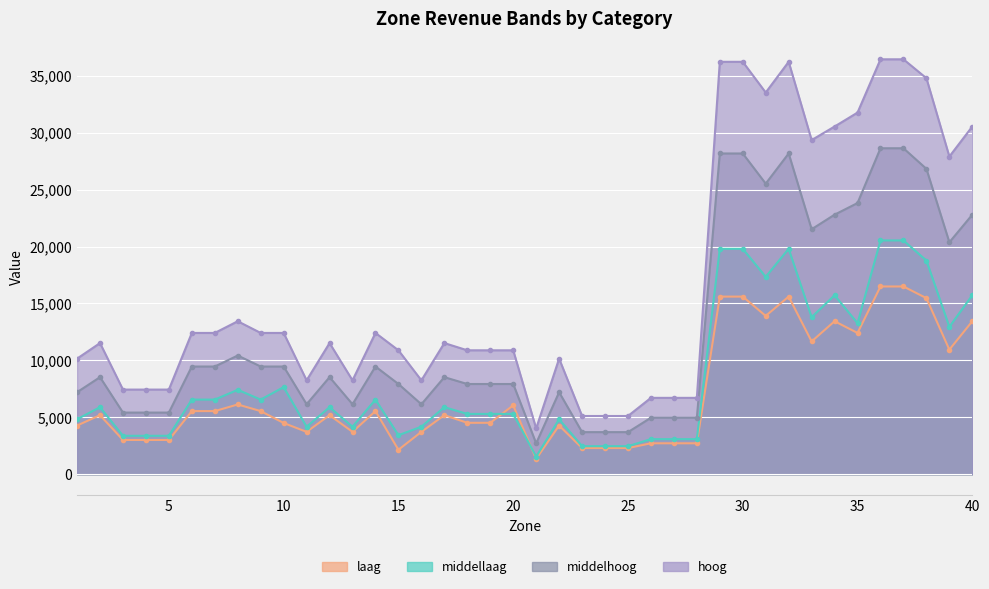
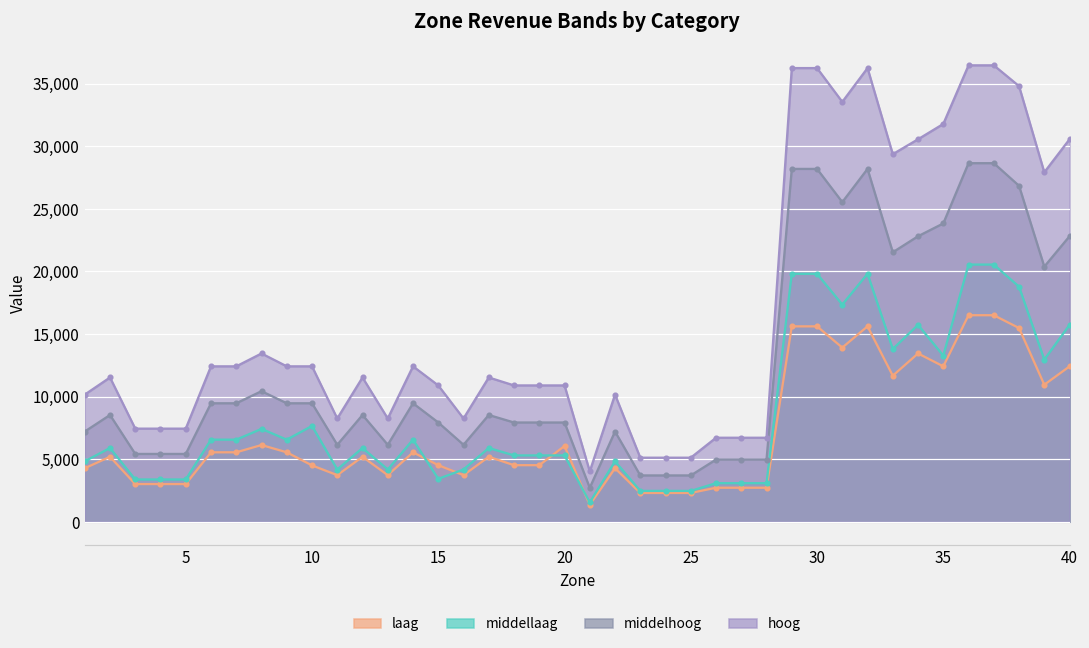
laag, 15: 2,100 -> 4,500
laag, 40: 13,400 -> 12,400
